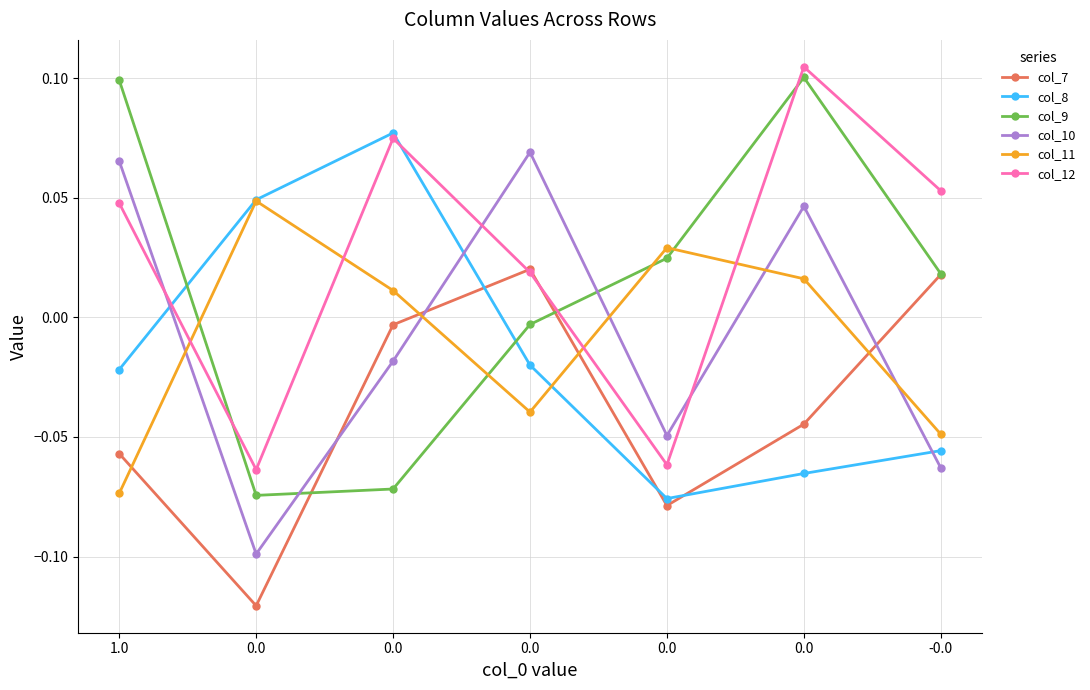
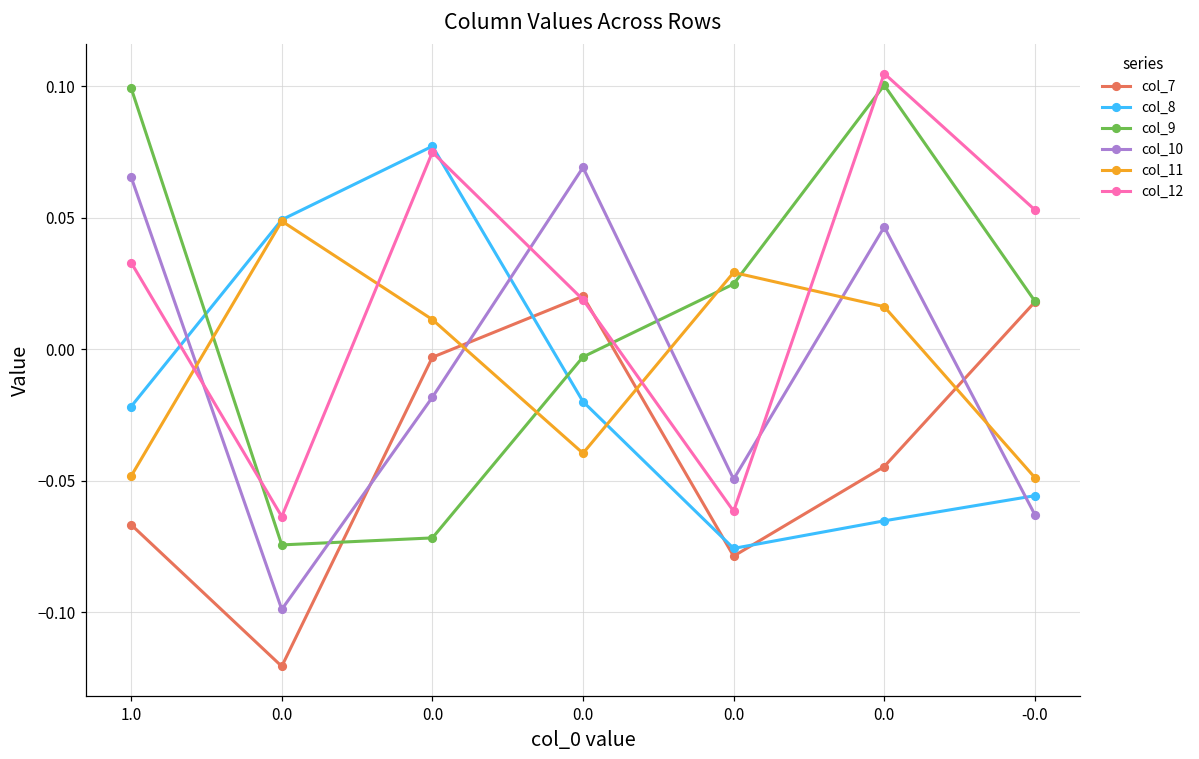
col_7, 1.0: -0.057 -> -0.067
col_11, 1.0: -0.074 -> -0.048
col_12, 1.0: 0.048 -> 0.033
